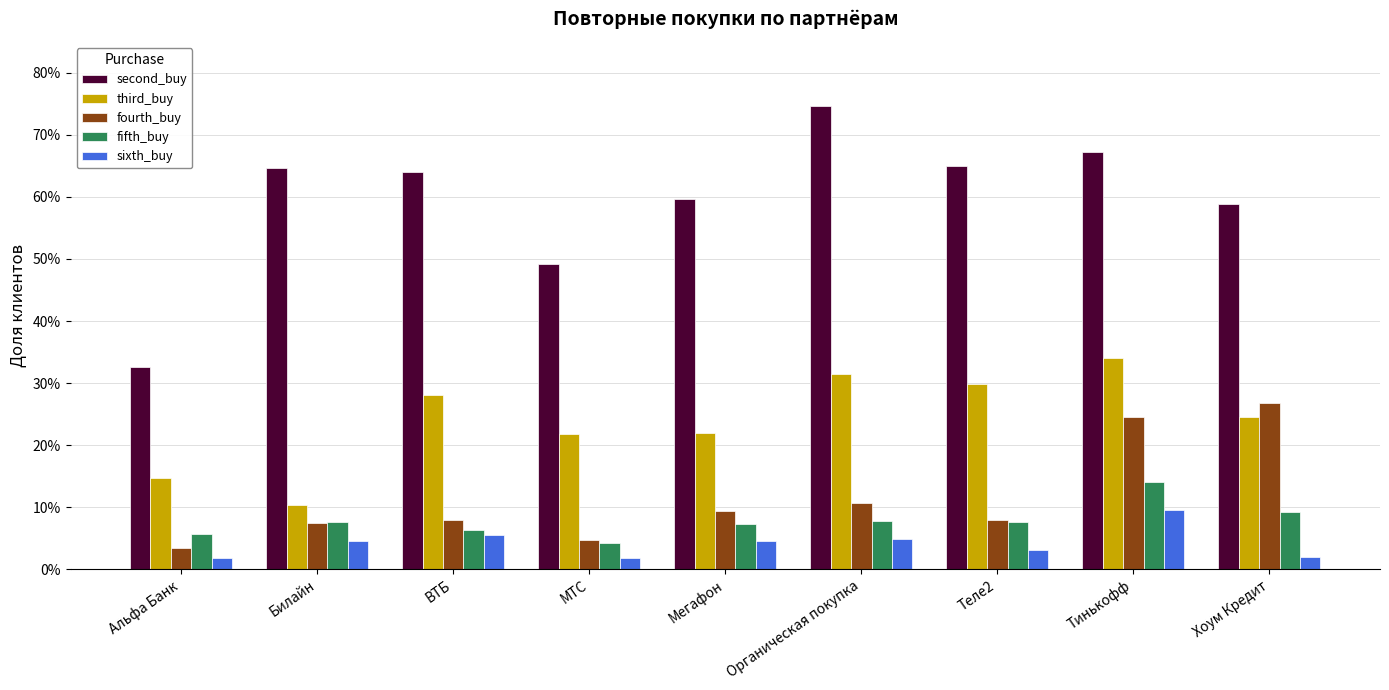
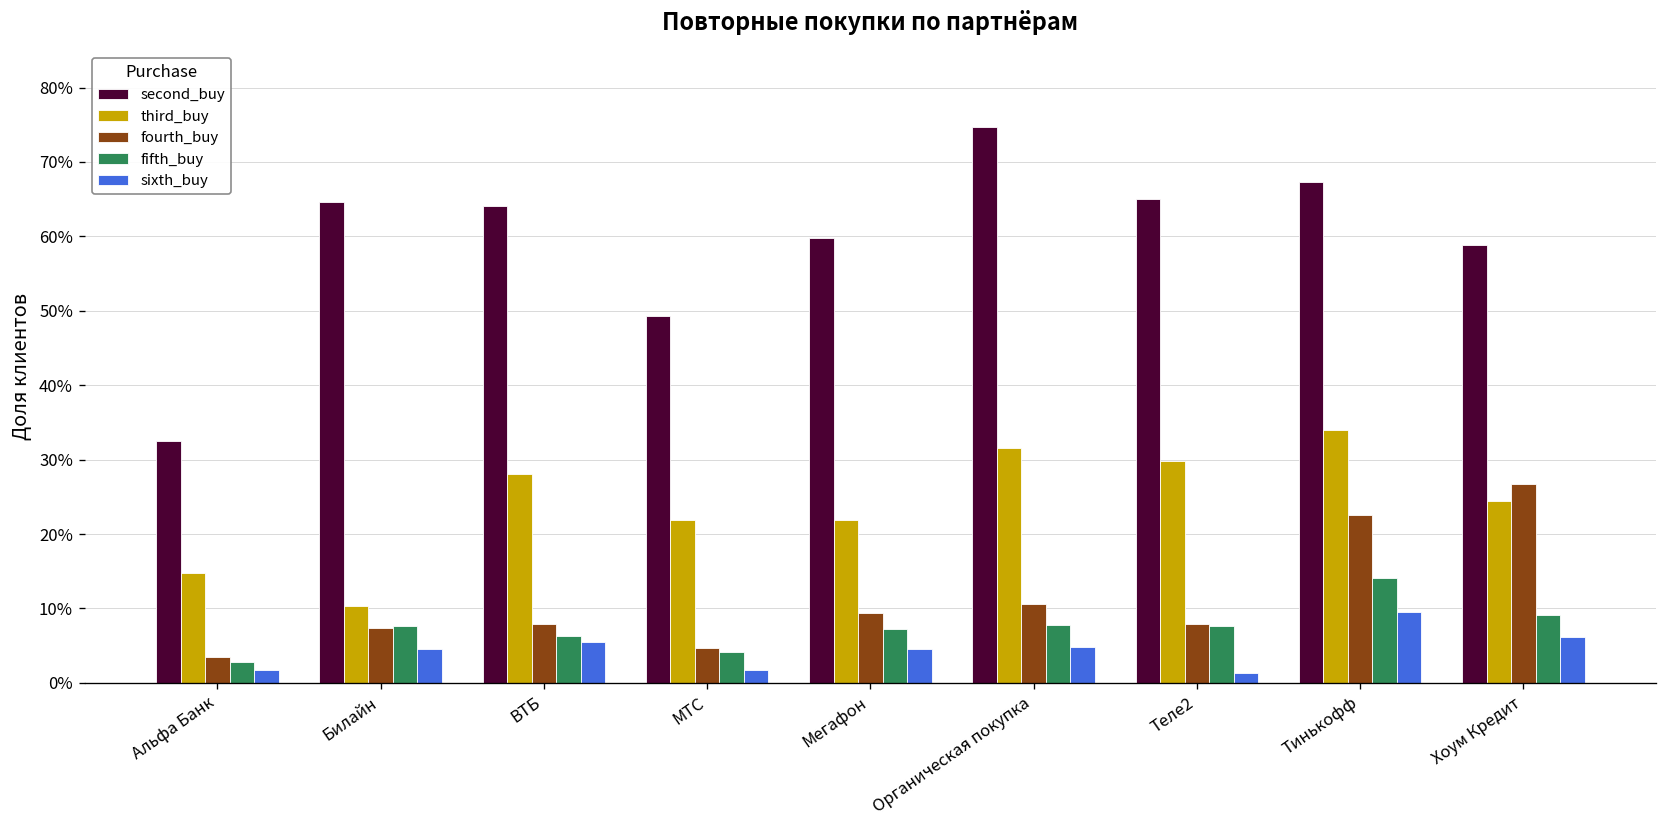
fifth_buy, Альфа Банк: 6% -> 3%
sixth_buy, Теле2: 3% -> 1%
fourth_buy, Тинькофф: 25% -> 23%
sixth_buy, Хоум Кредит: 2% -> 6%
